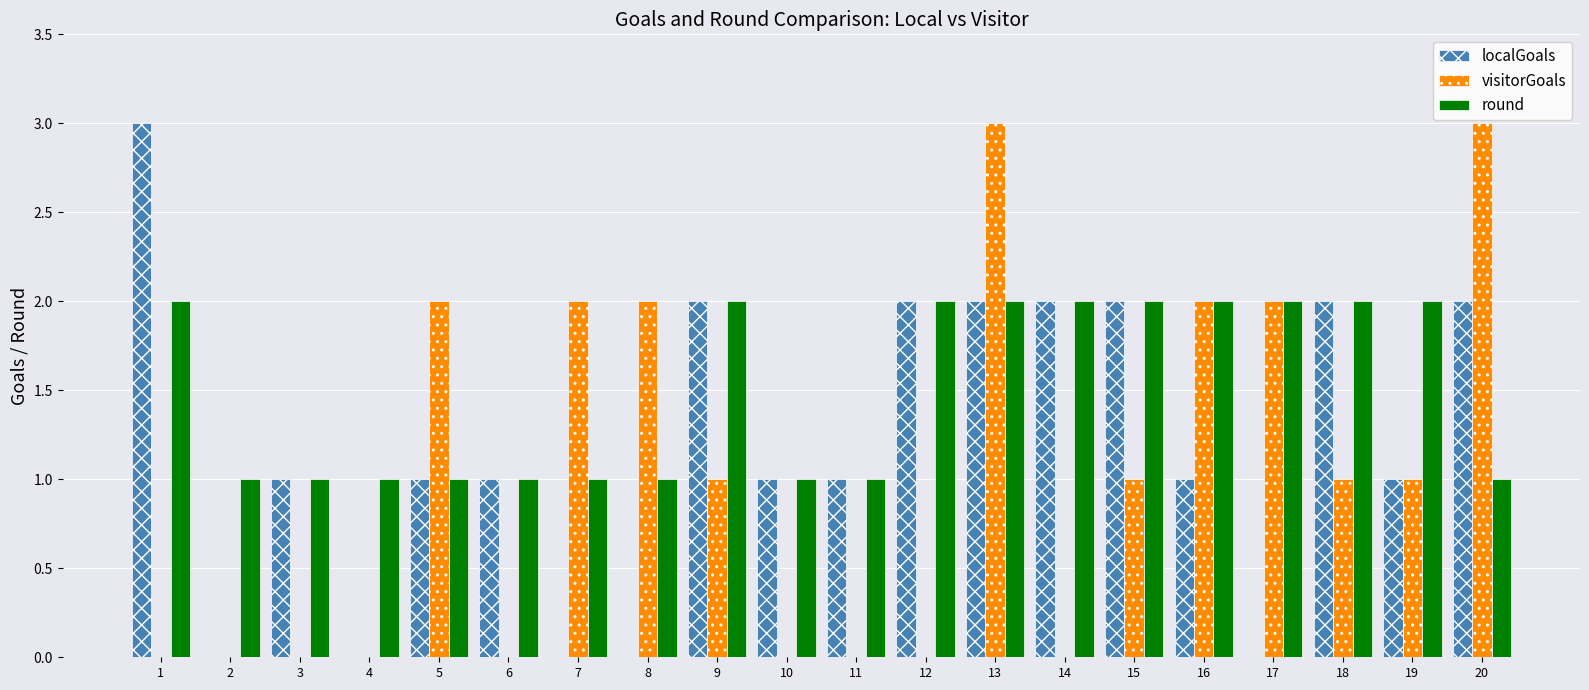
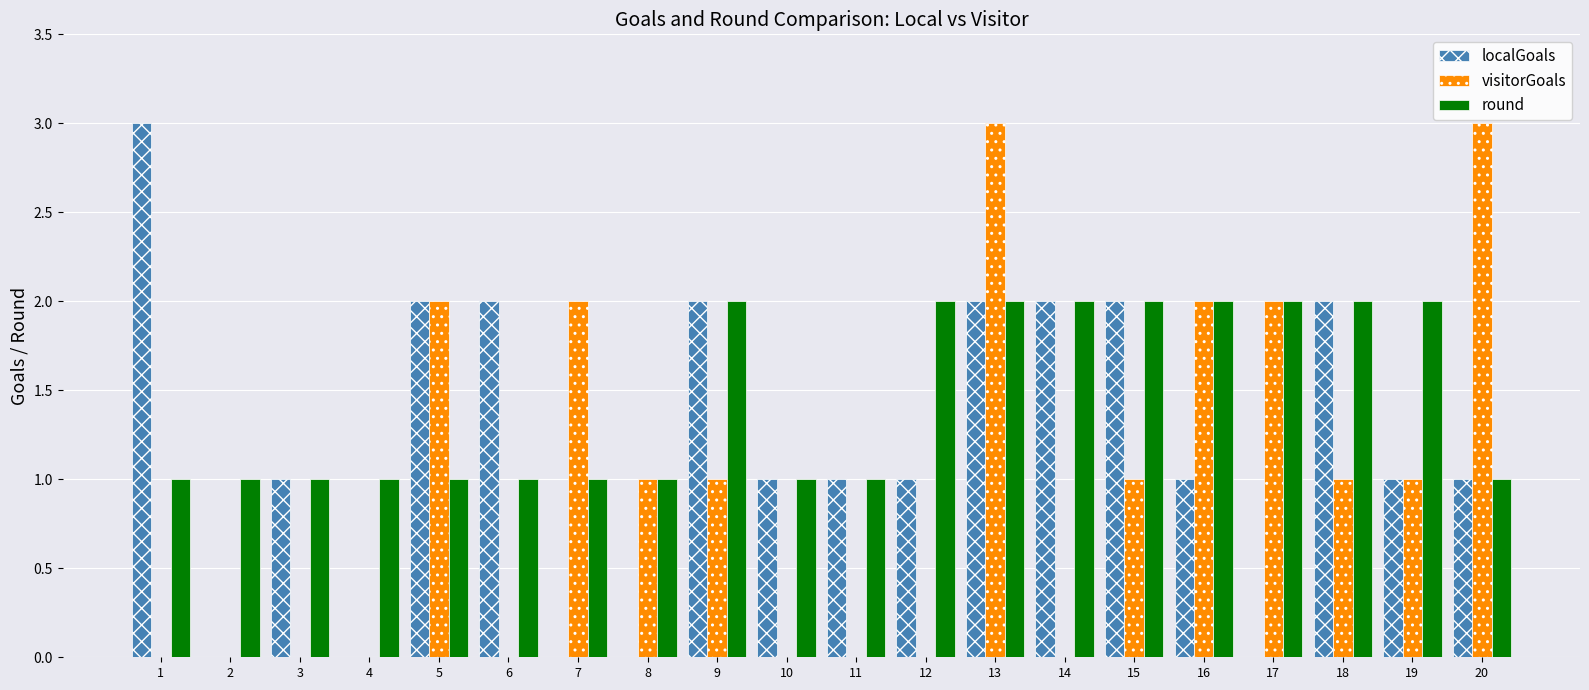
round, 1: 2 -> 1
localGoals, 5: 1 -> 2
localGoals, 6: 1 -> 2
visitorGoals, 8: 2 -> 1
localGoals, 12: 2 -> 1
localGoals, 20: 2 -> 1
